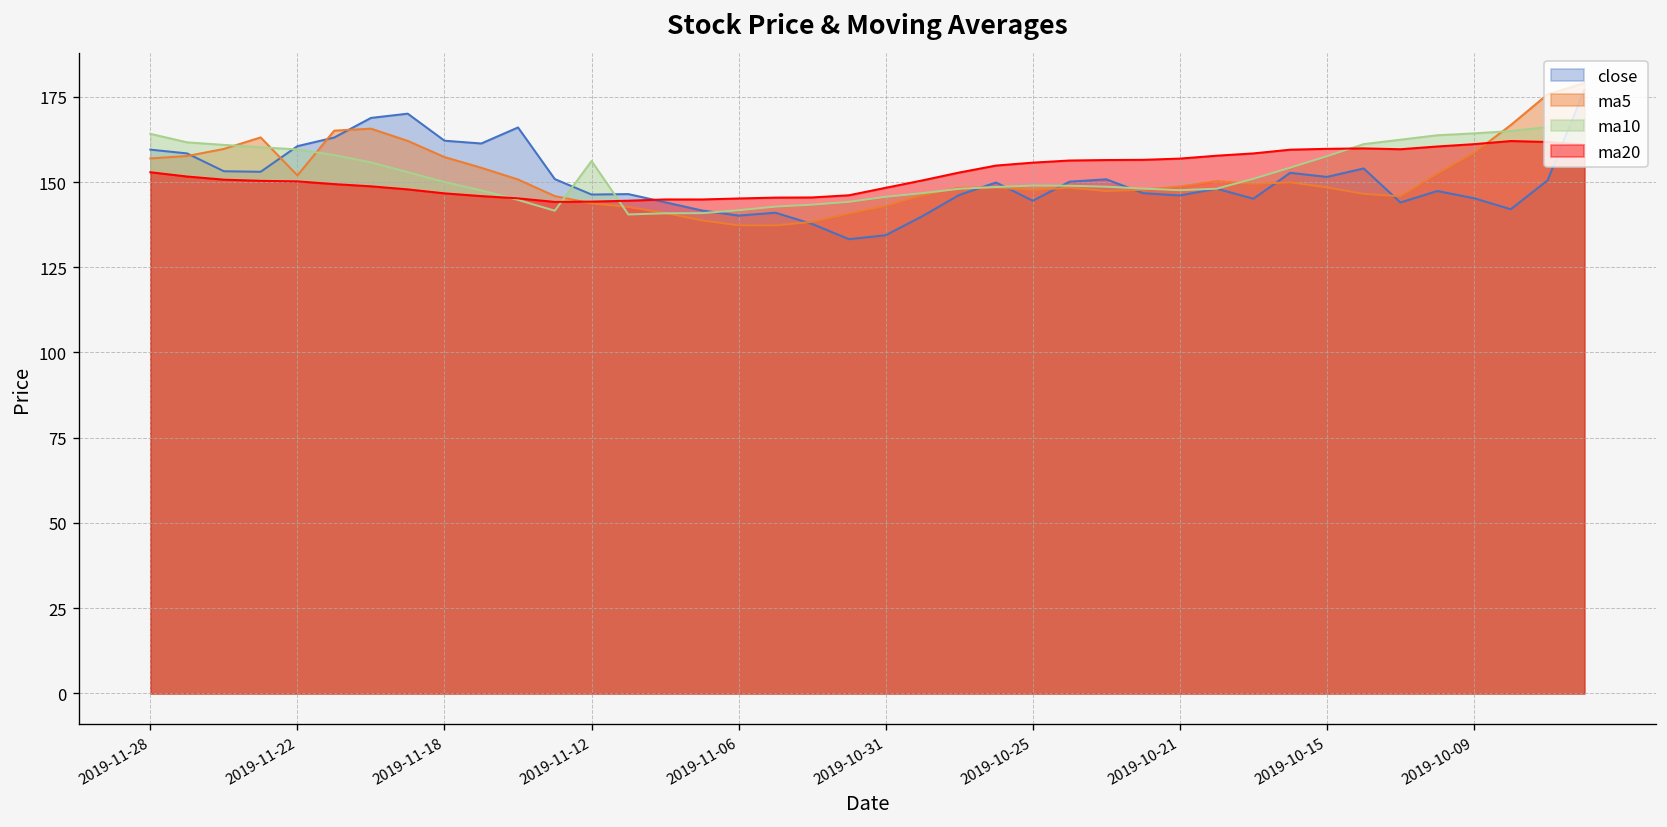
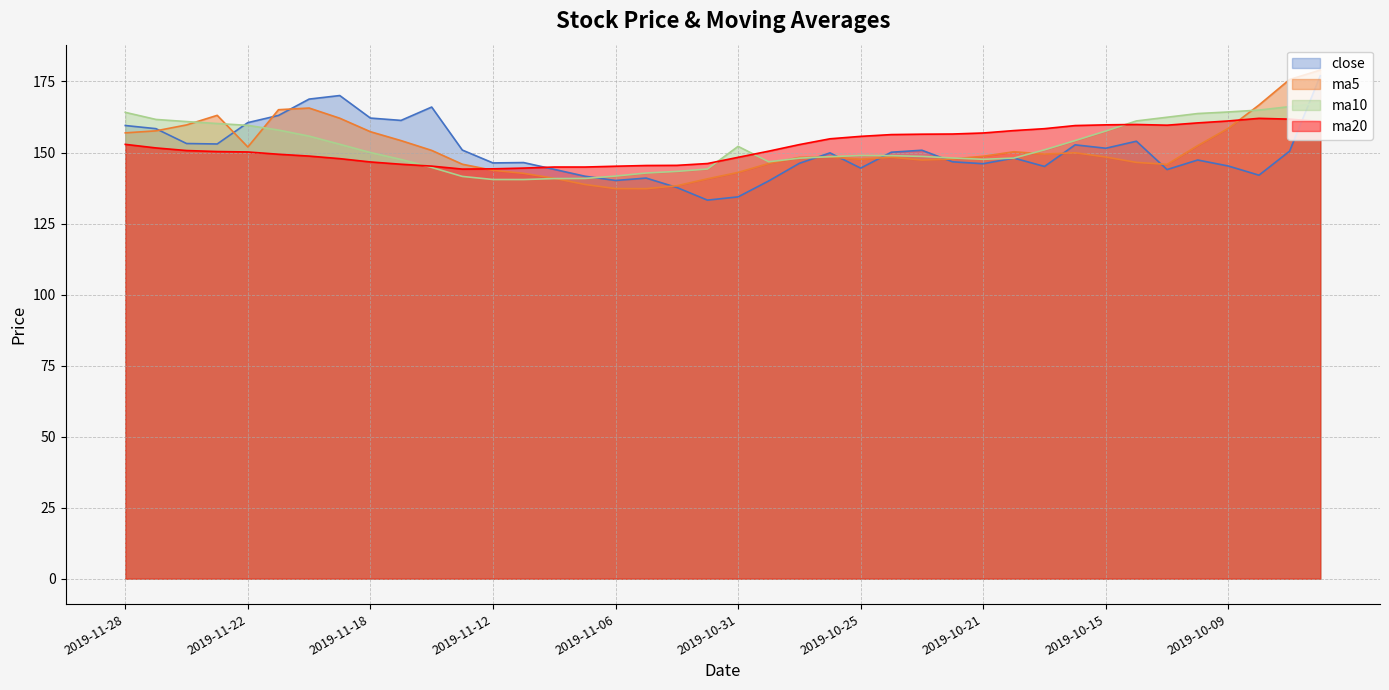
ma10, 2019-11-12: 156 -> 141
ma10, 2019-10-31: 146 -> 152
